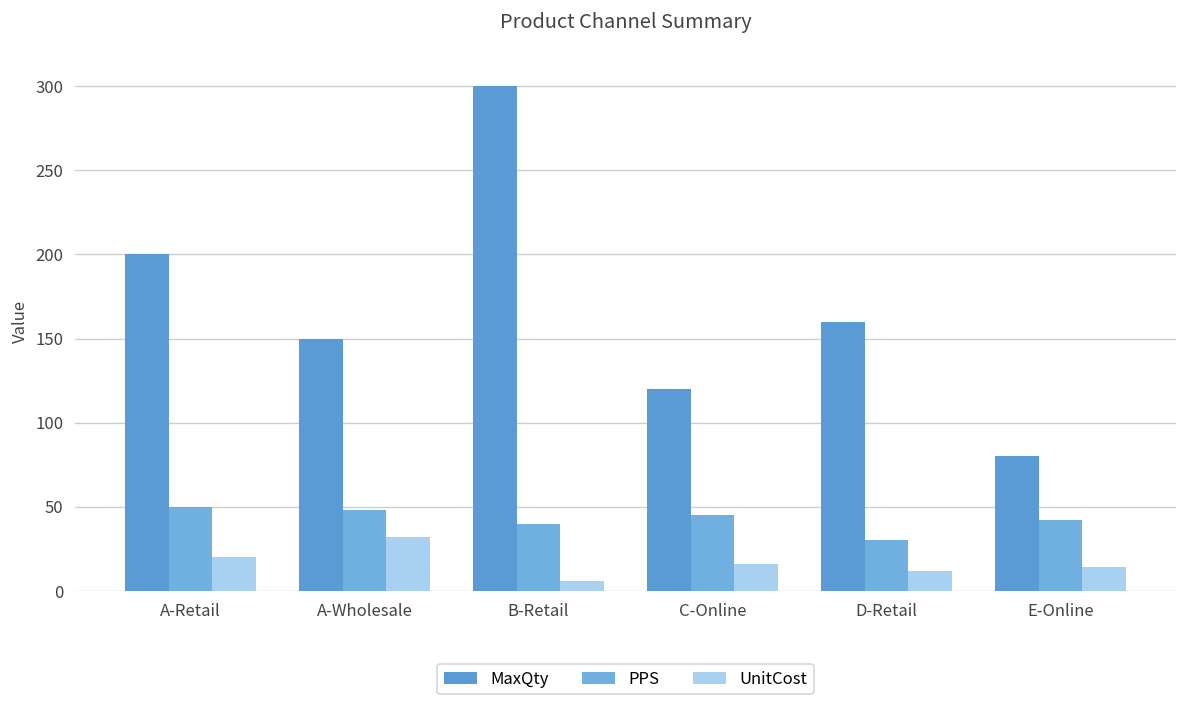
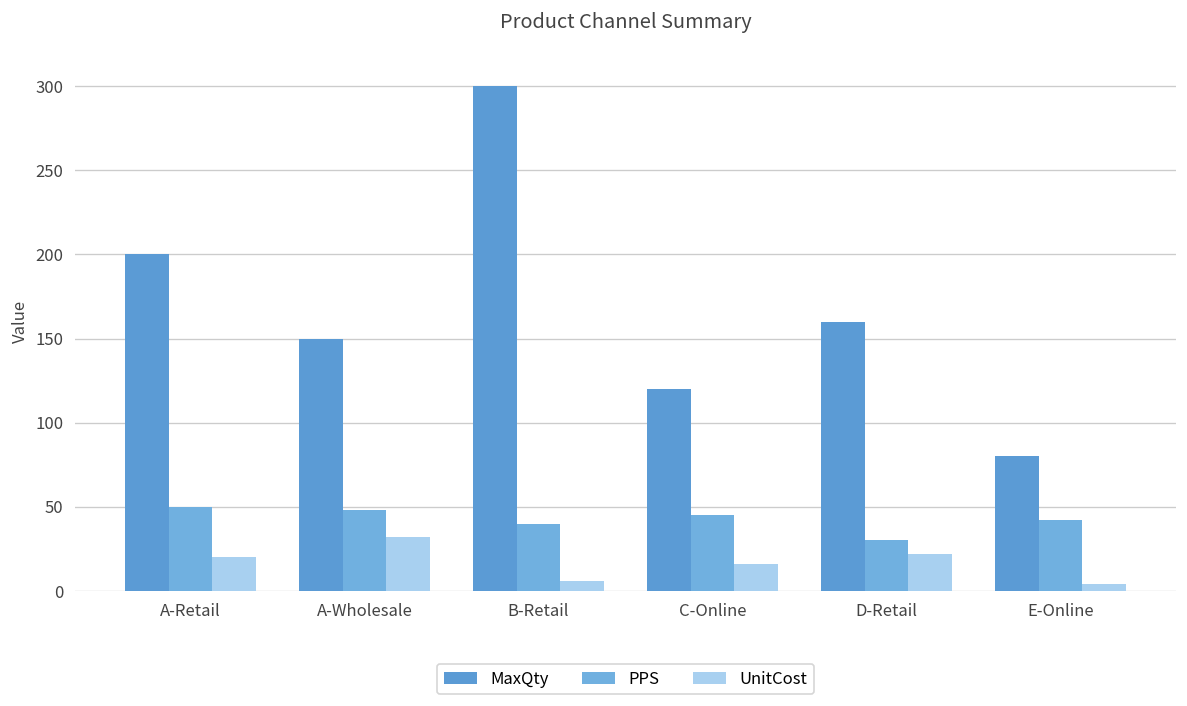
UnitCost, D-Retail: 12 -> 22
UnitCost, E-Online: 14 -> 4
